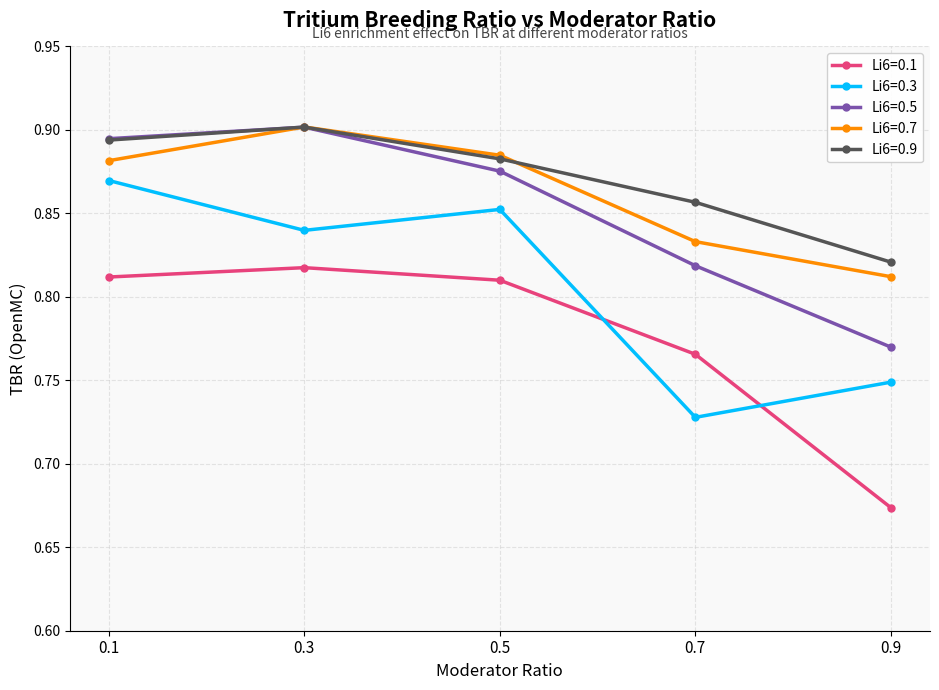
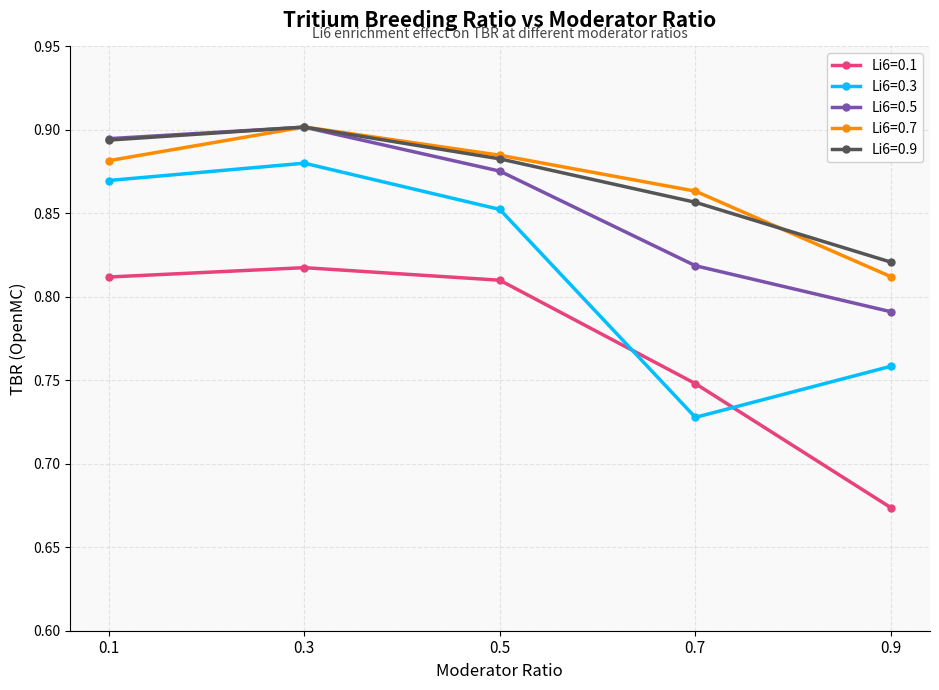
Li6=0.3, 0.3: 0.840 -> 0.880
Li6=0.1, 0.7: 0.766 -> 0.748
Li6=0.7, 0.7: 0.833 -> 0.863
Li6=0.3, 0.9: 0.749 -> 0.758
Li6=0.5, 0.9: 0.770 -> 0.791
